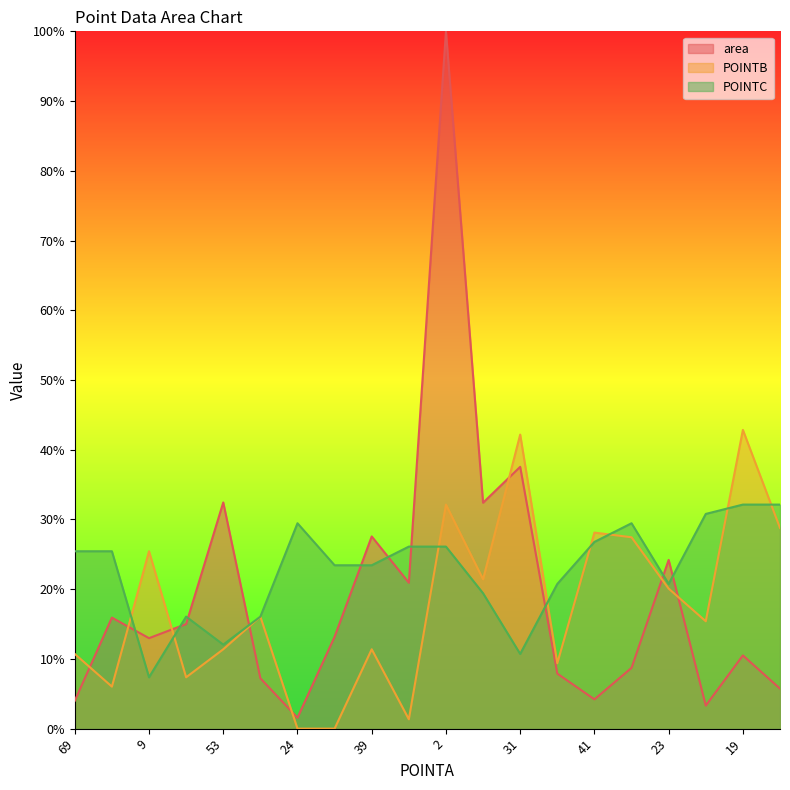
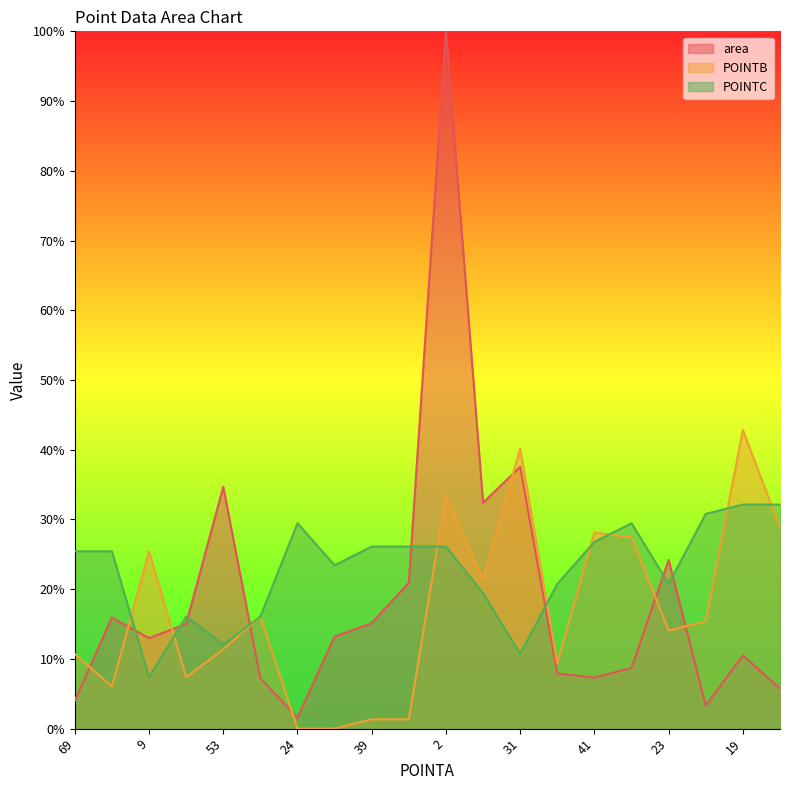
area, 53: 32% -> 35%
area, 39: 28% -> 15%
POINTB, 39: 11% -> 1%
POINTC, 39: 23% -> 26%
POINTB, 2: 32% -> 33%
POINTB, 31: 42% -> 40%
area, 41: 4% -> 7%
POINTB, 23: 20% -> 14%
